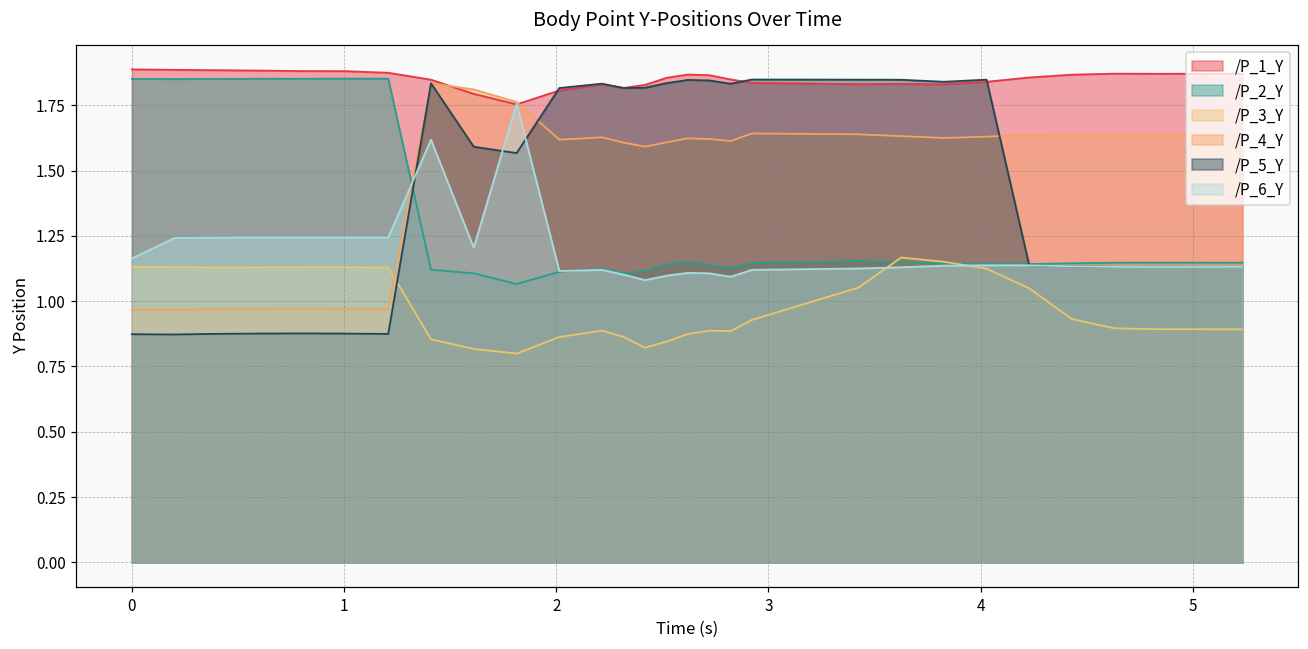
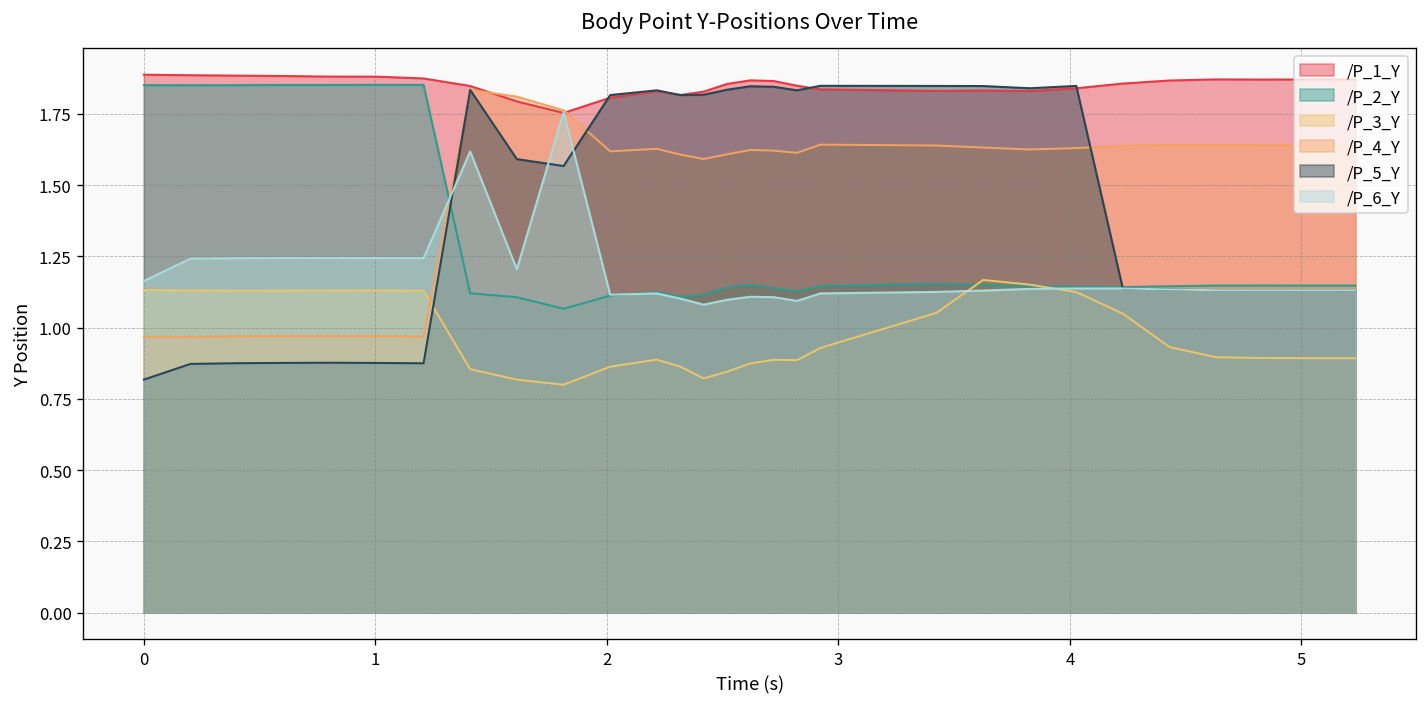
/P_5_Y, 0: 0.87 -> 0.82
